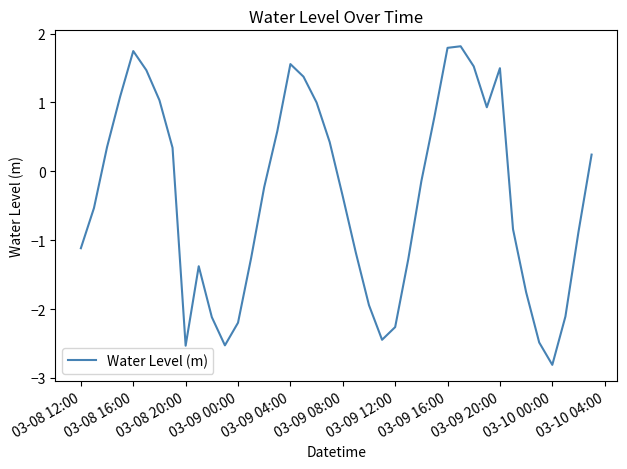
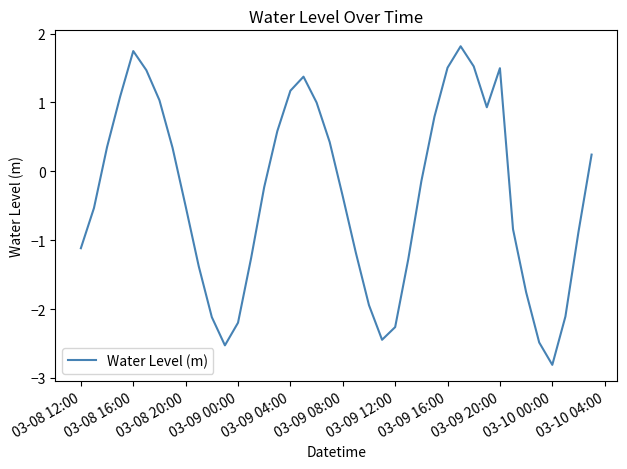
03-08 20:00: -2.5 -> -0.5
03-09 04:00: 1.6 -> 1.2
03-09 16:00: 1.8 -> 1.5
